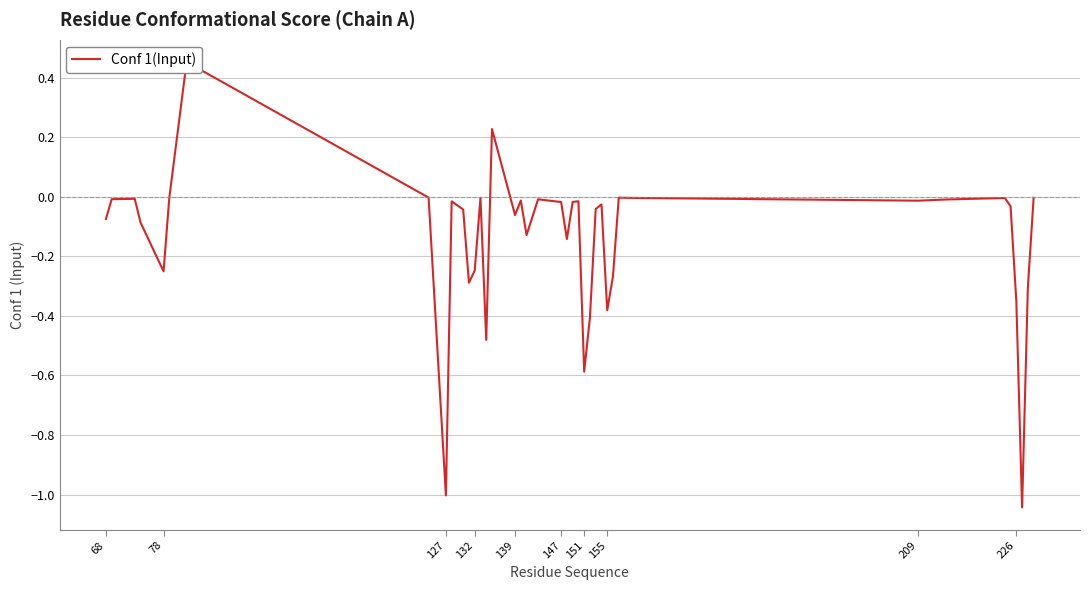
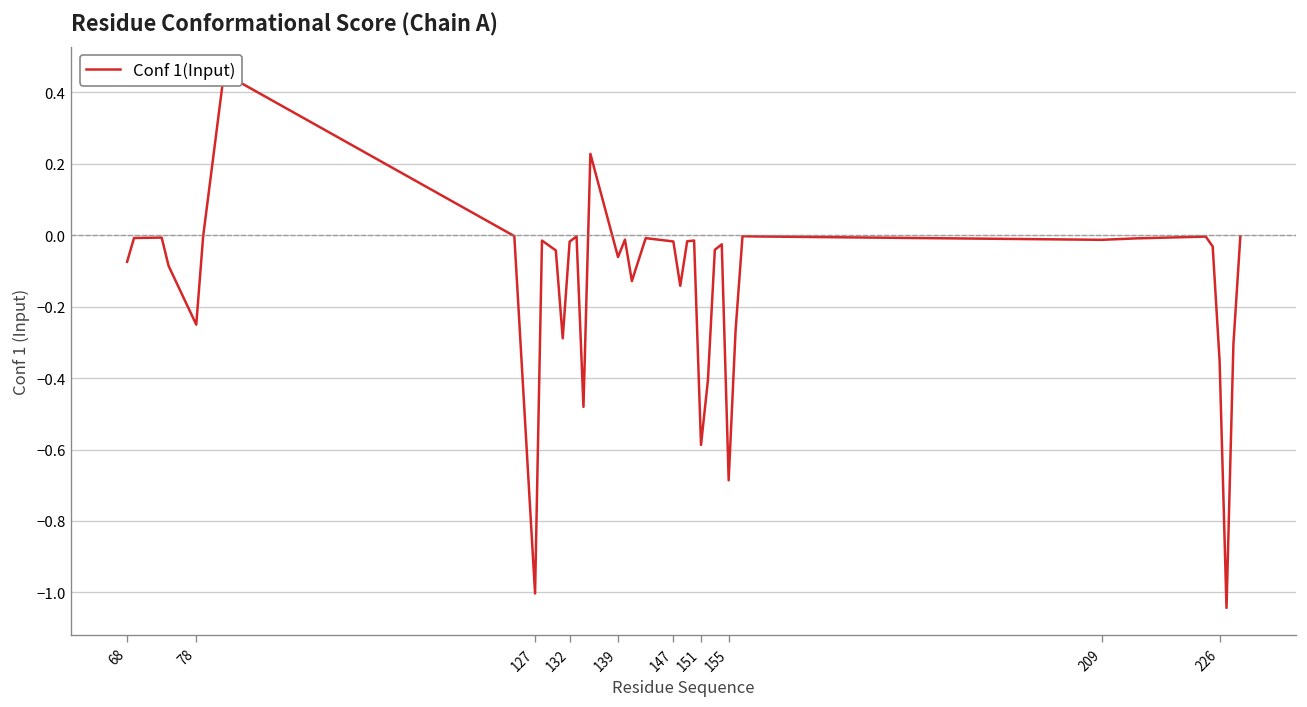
132: -0.25 -> -0.02
155: -0.38 -> -0.69
